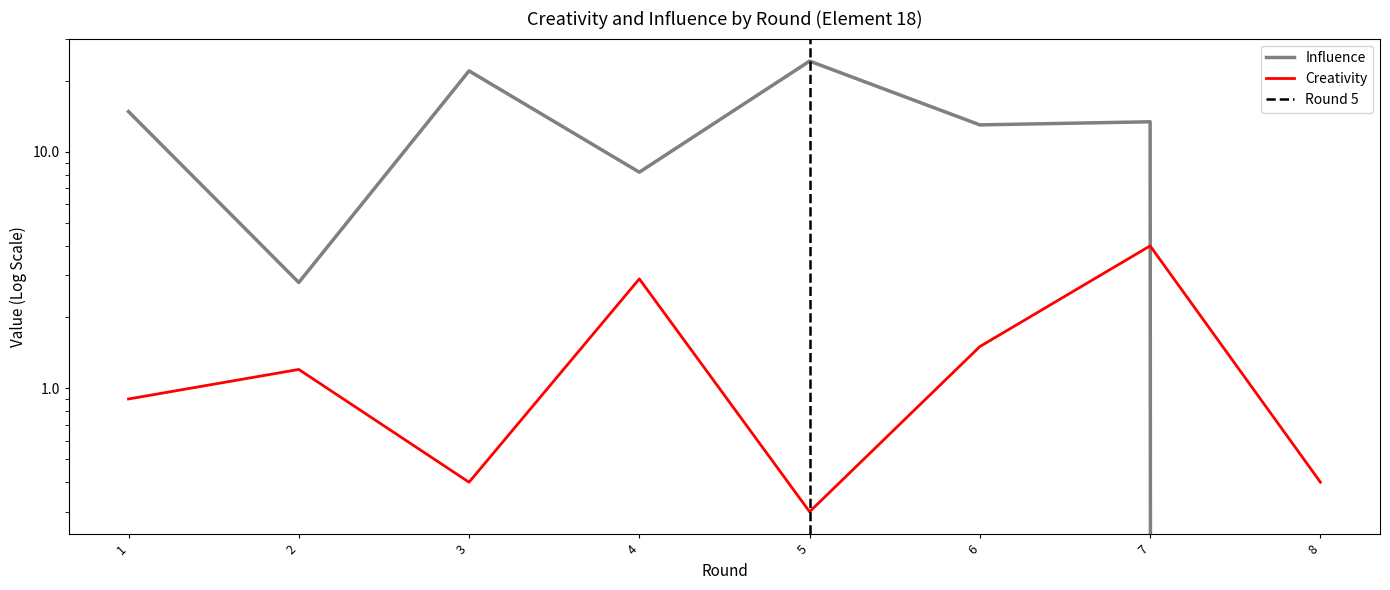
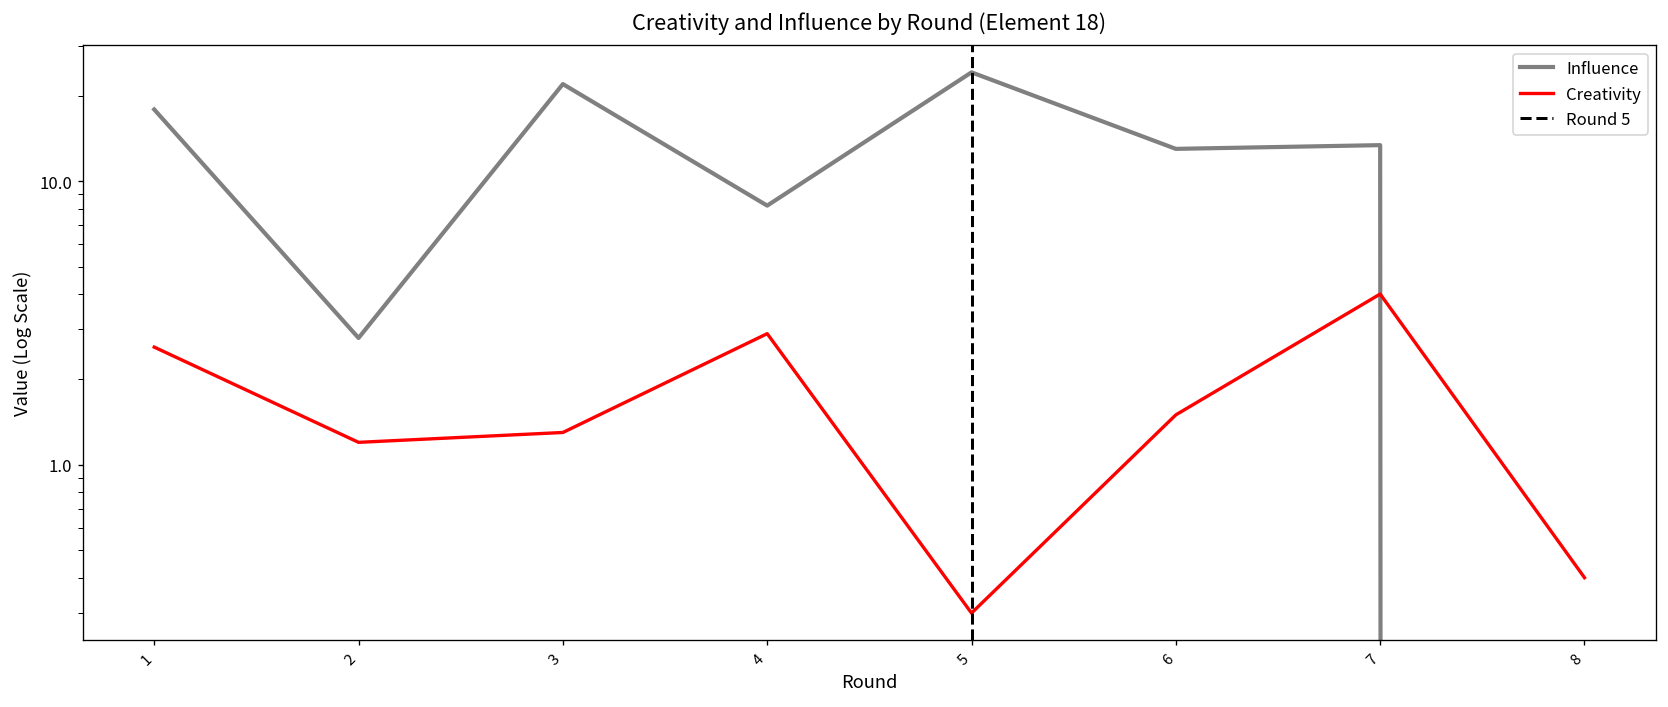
Influence, 1: 15 -> 18
Creativity, 1: 0.9 -> 2.6
Creativity, 3: 0.4 -> 1.3
